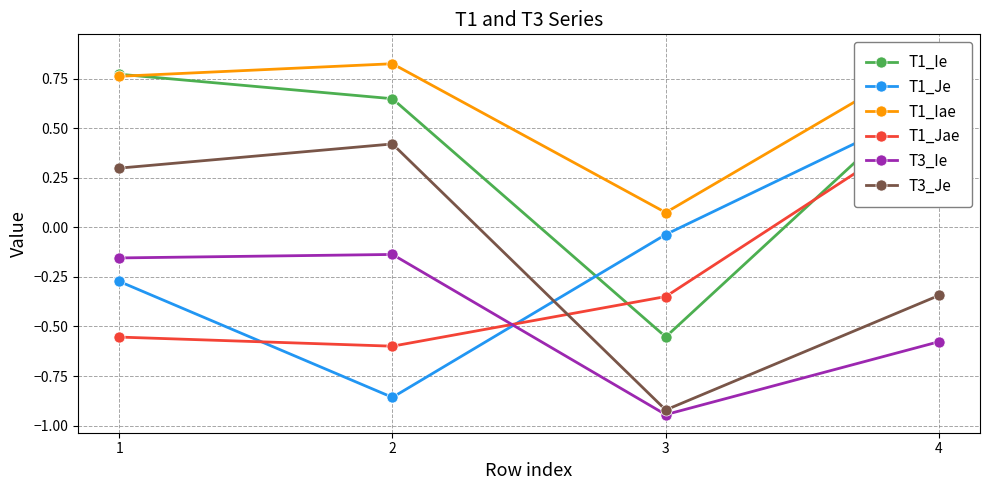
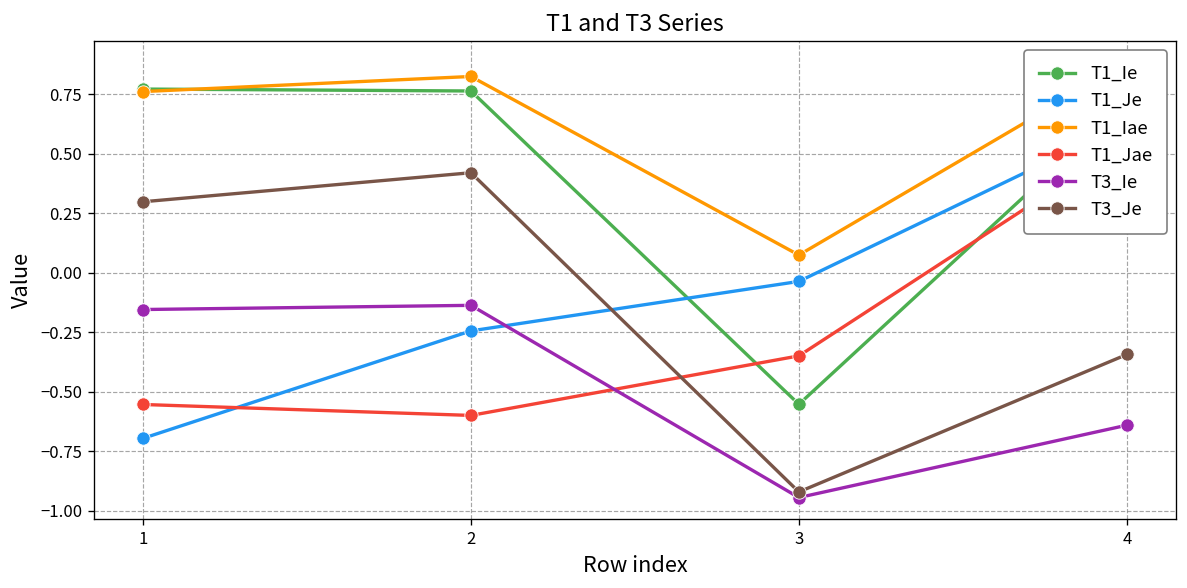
T1_Je, 1: -0.27 -> -0.70
T1_Ie, 2: 0.65 -> 0.76
T1_Je, 2: -0.86 -> -0.24
T3_Ie, 4: -0.58 -> -0.64
